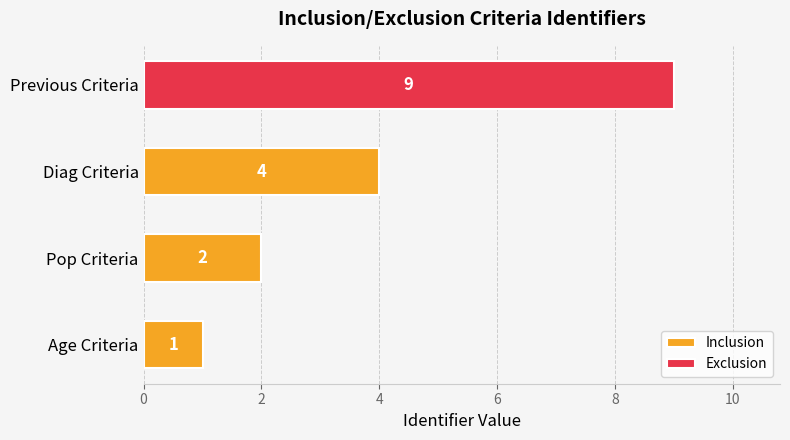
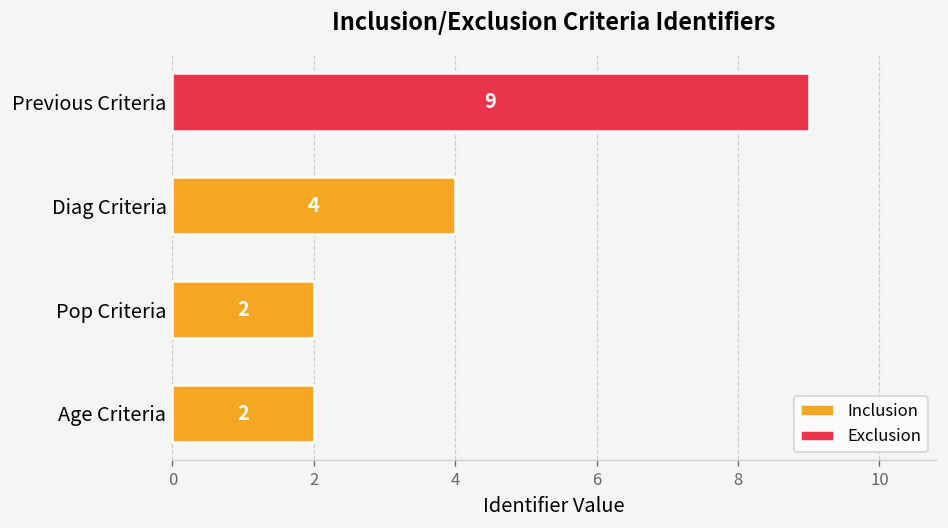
Age Criteria: 1 -> 2
